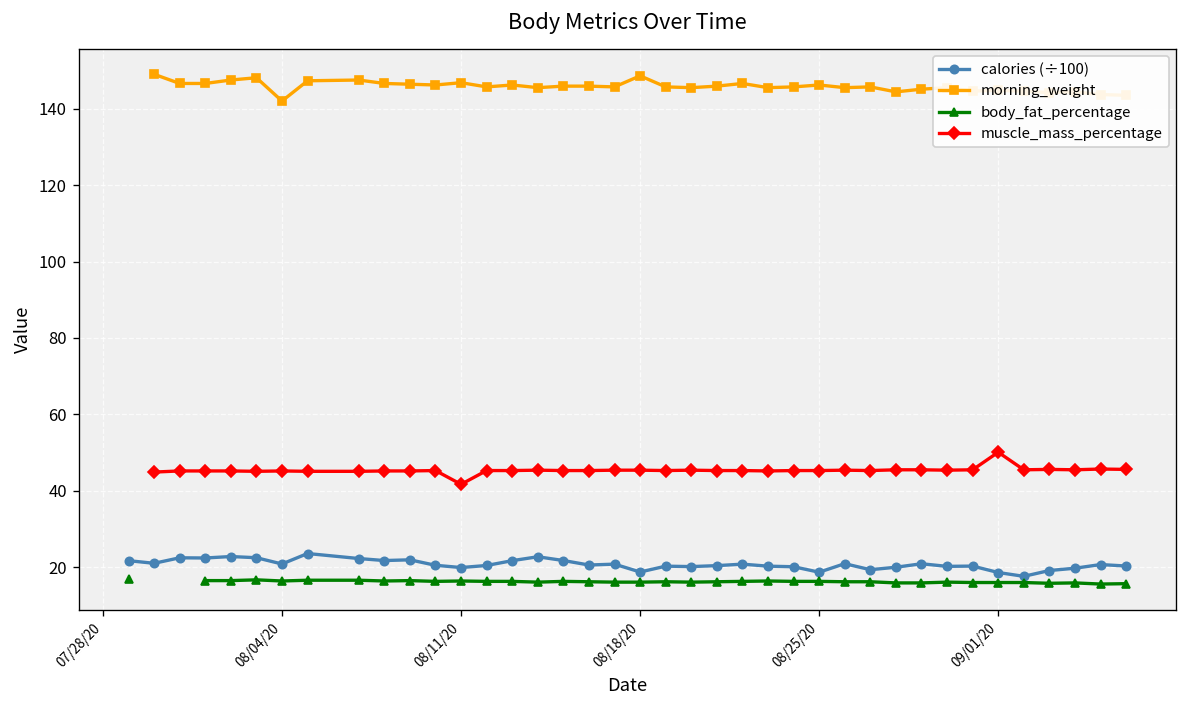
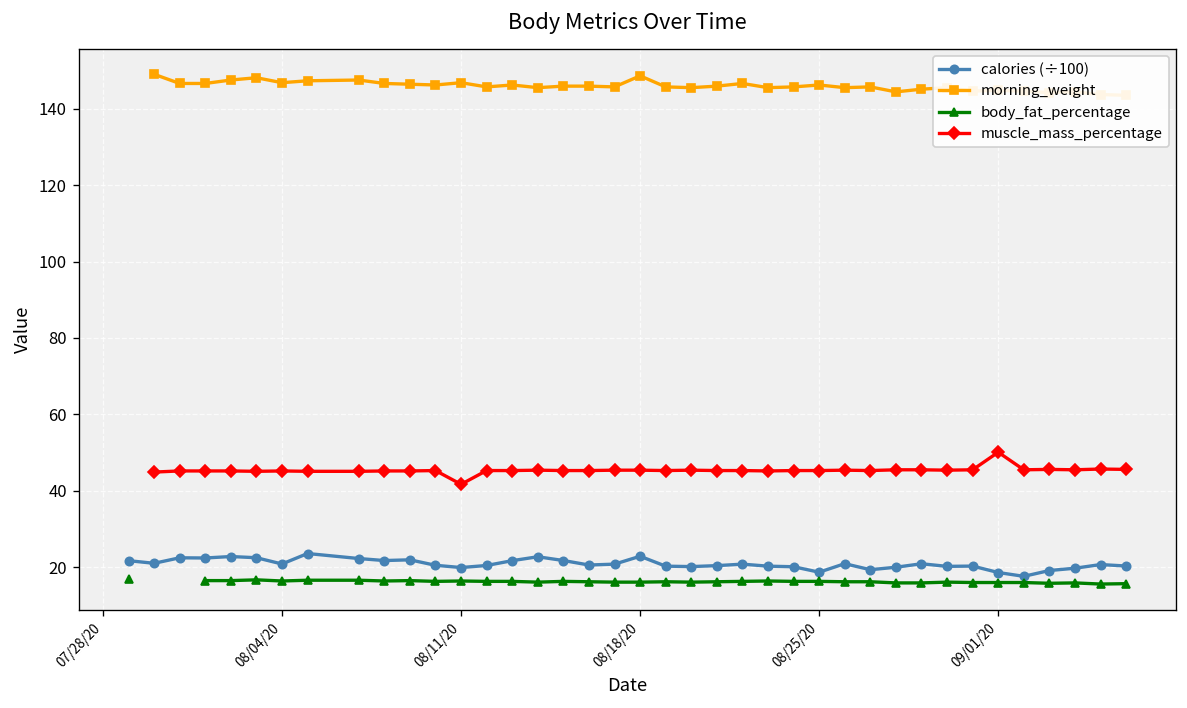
morning_weight, 08/04/20: 142 -> 147
calories (÷100), 08/18/20: 19 -> 23
